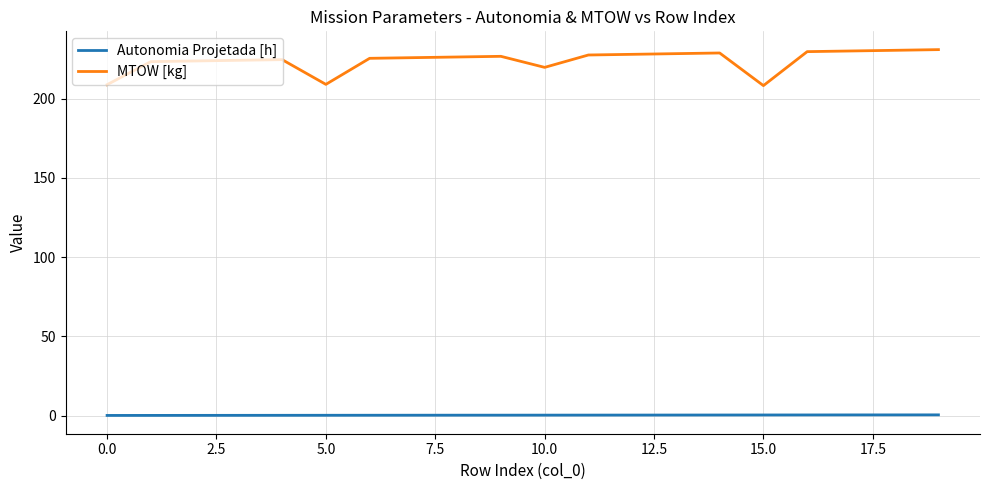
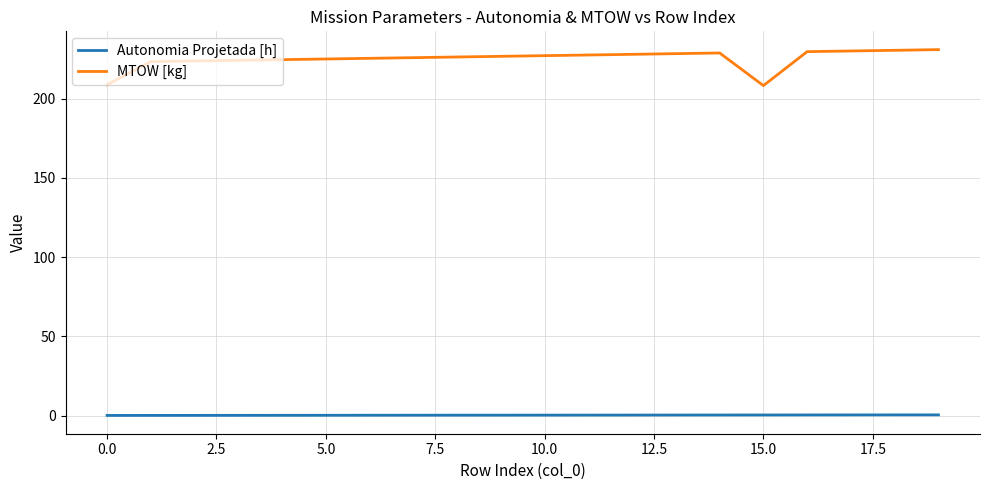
MTOW [kg], 5.0: 209 -> 225
MTOW [kg], 10.0: 220 -> 227
